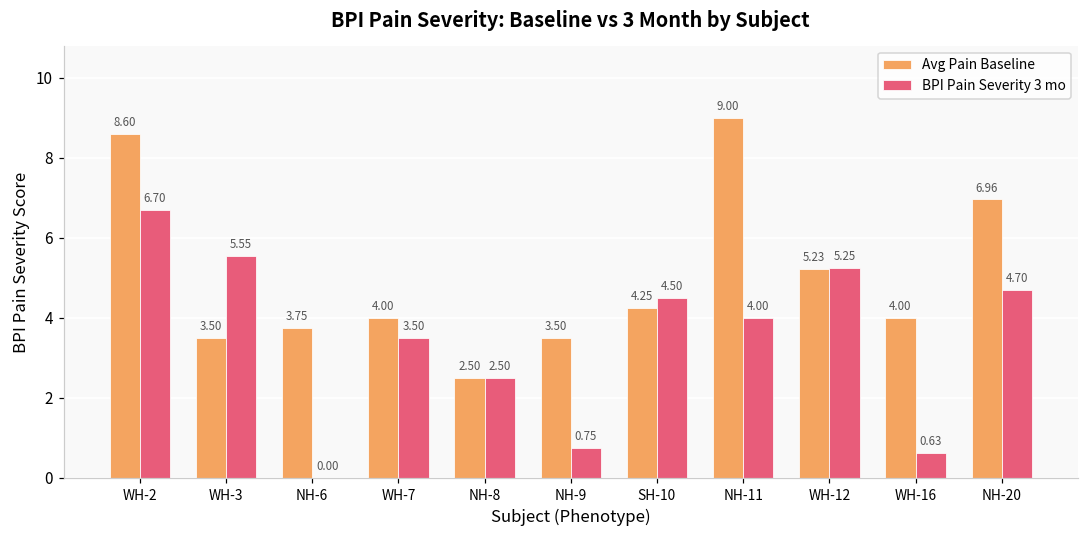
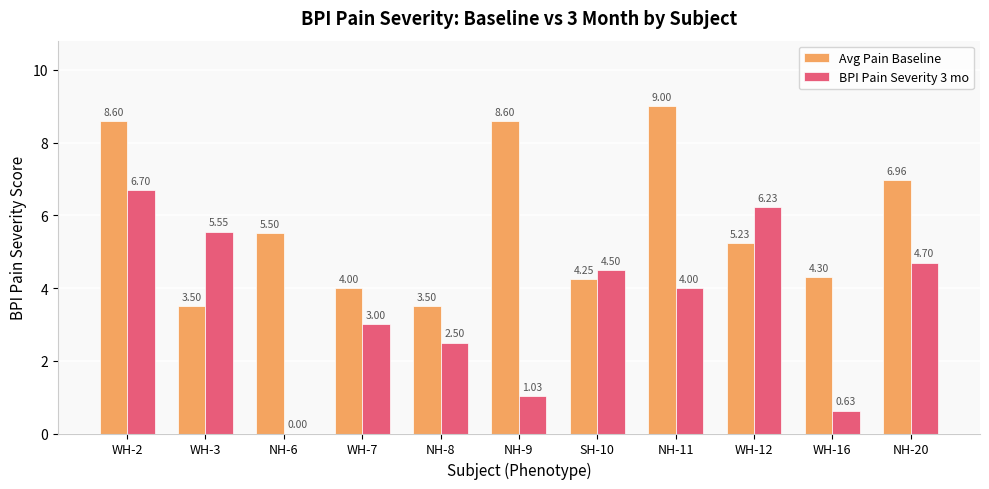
Avg Pain Baseline, NH-6: 3.75 -> 5.50
BPI Pain Severity 3 mo, WH-7: 3.50 -> 3.00
Avg Pain Baseline, NH-8: 2.50 -> 3.50
Avg Pain Baseline, NH-9: 3.50 -> 8.60
BPI Pain Severity 3 mo, NH-9: 0.75 -> 1.03
BPI Pain Severity 3 mo, WH-12: 5.25 -> 6.23
Avg Pain Baseline, WH-16: 4.00 -> 4.30
